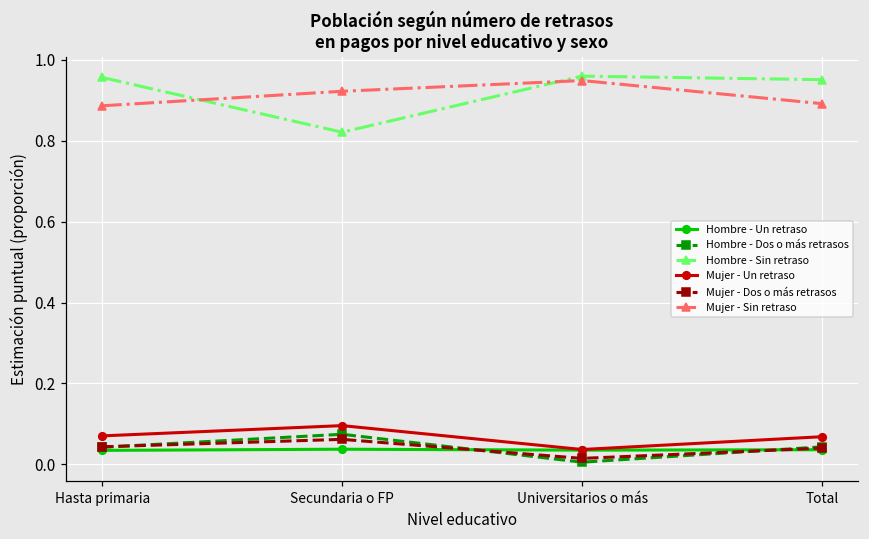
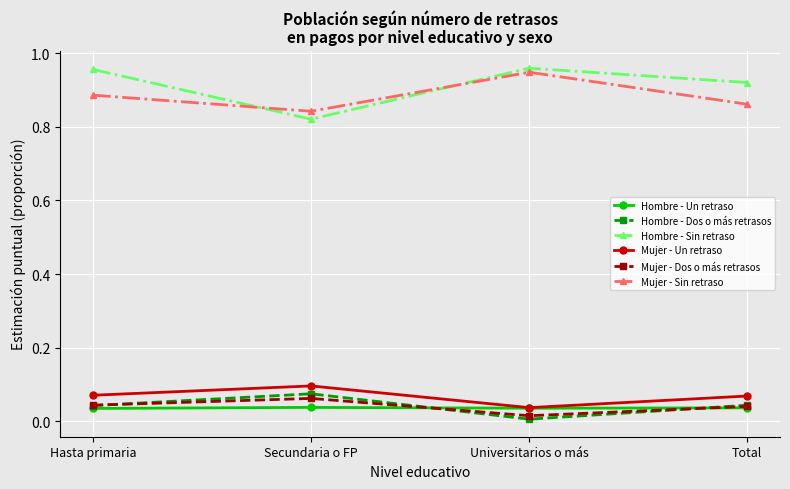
Mujer - Sin retraso, Secundaria o FP: 0.92 -> 0.84
Hombre - Sin retraso, Total: 0.95 -> 0.92
Mujer - Sin retraso, Total: 0.89 -> 0.86
